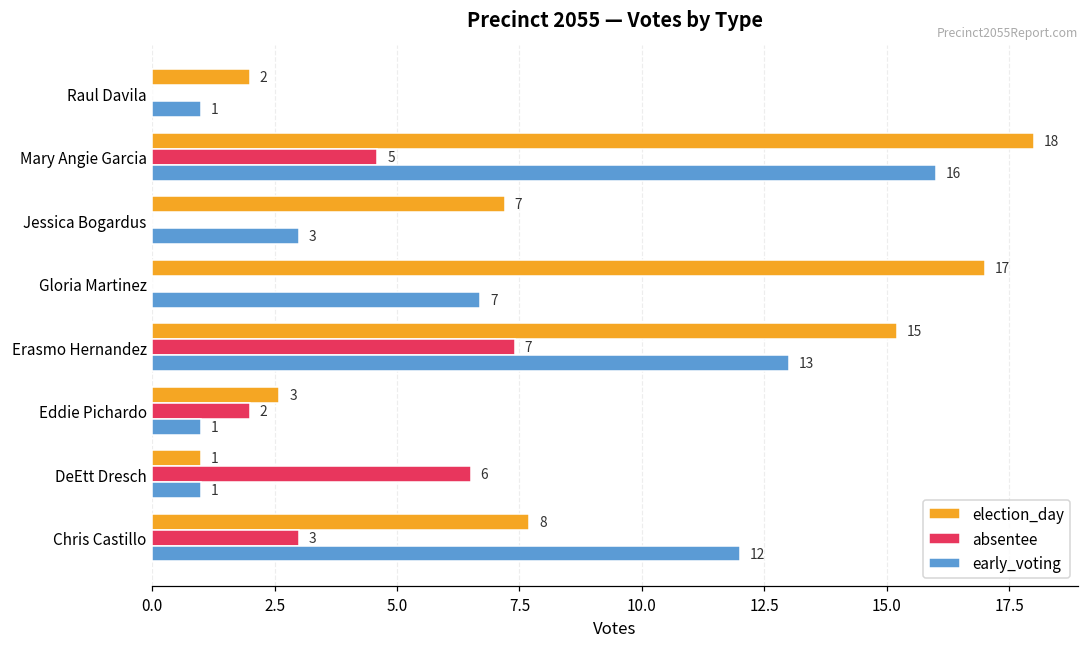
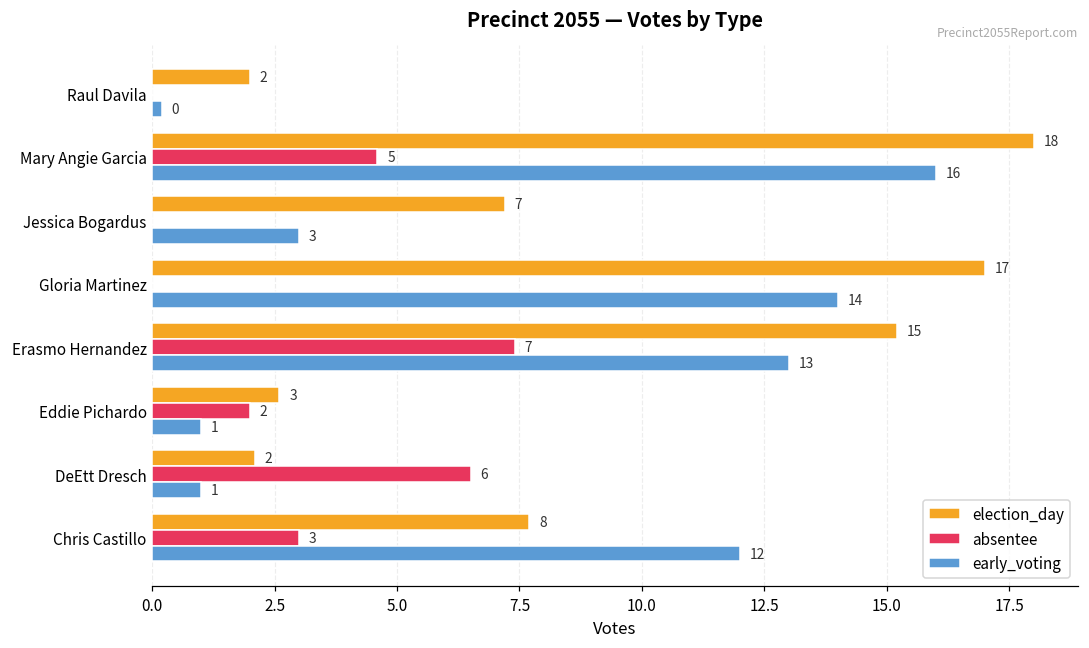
early_voting, Raul Davila: 1 -> 0
early_voting, Gloria Martinez: 7 -> 14
election_day, DeEtt Dresch: 1 -> 2
